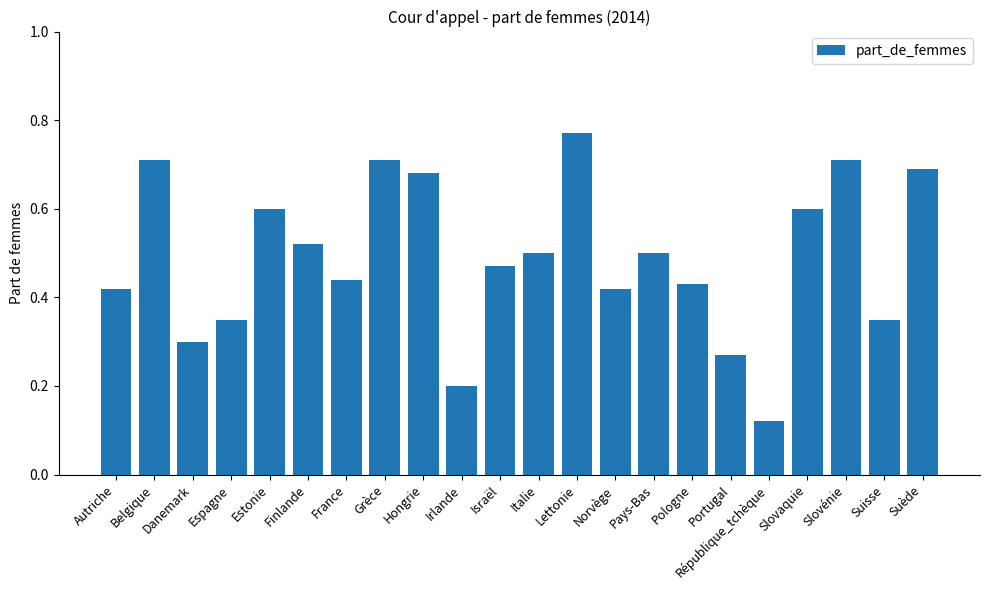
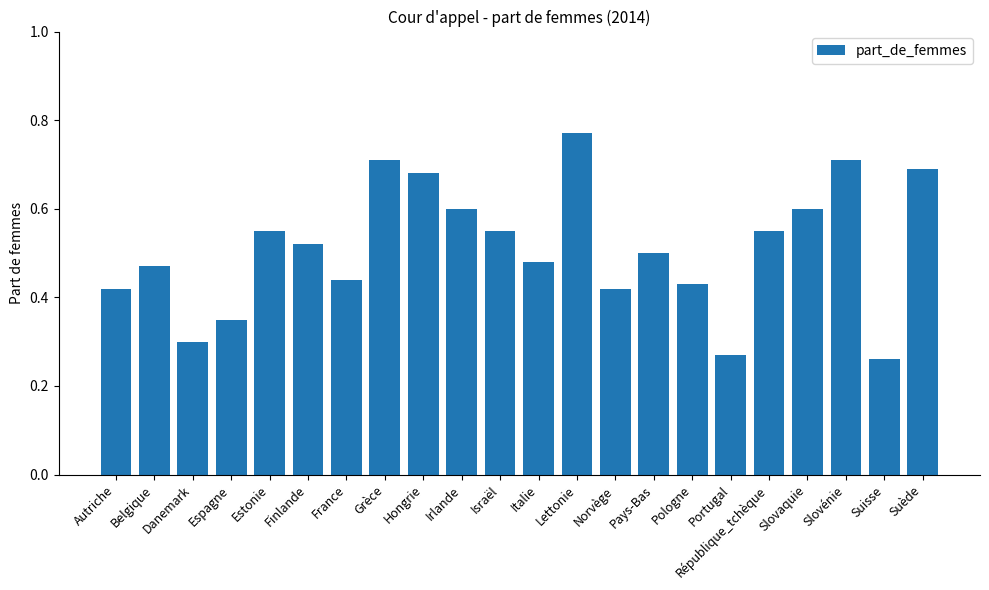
Belgique: 0.71 -> 0.47
Estonie: 0.60 -> 0.55
Irlande: 0.2 -> 0.6
Israël: 0.47 -> 0.55
Italie: 0.50 -> 0.48
République_tchèque: 0.12 -> 0.55
Suisse: 0.35 -> 0.26
